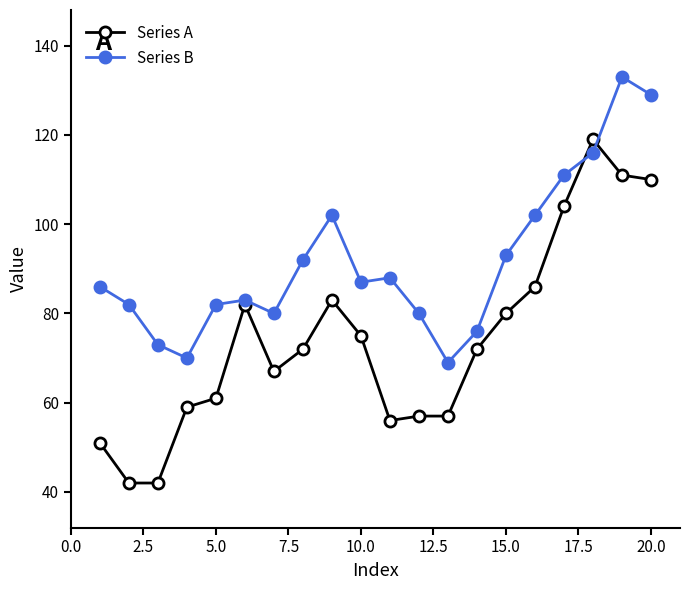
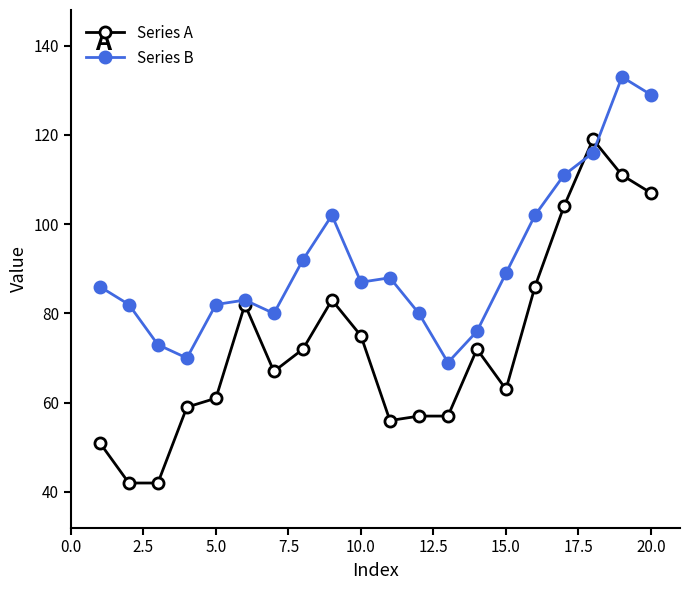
Series A, 15.0: 80 -> 63
Series B, 15.0: 93 -> 89
Series A, 20.0: 110 -> 107
